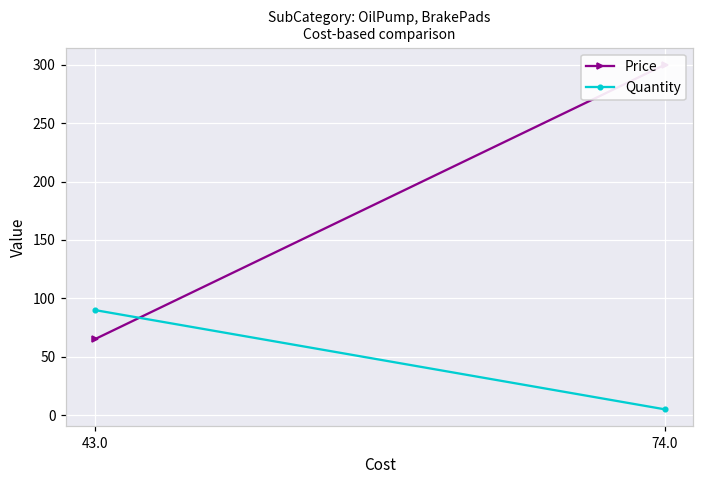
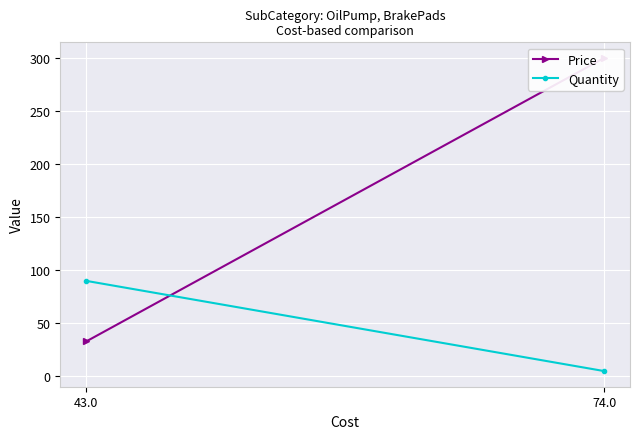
Price, 43.0: 65 -> 33
